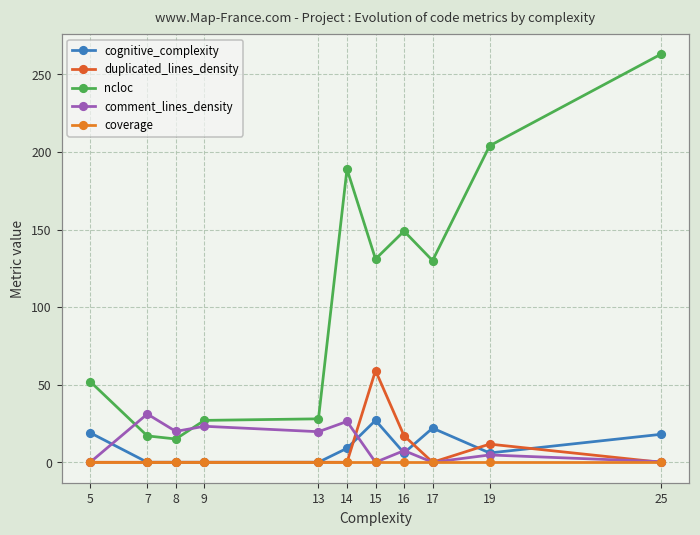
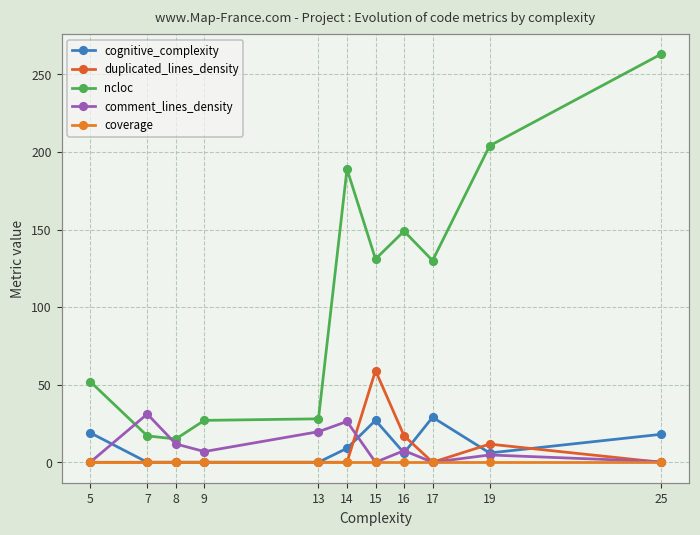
comment_lines_density, 8: 20 -> 12
comment_lines_density, 9: 23 -> 7
cognitive_complexity, 17: 22 -> 29
